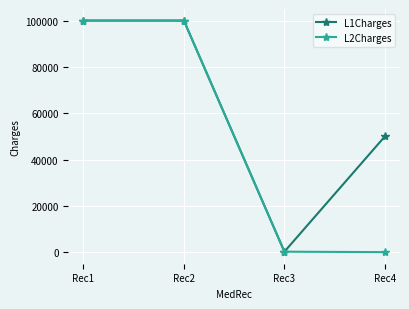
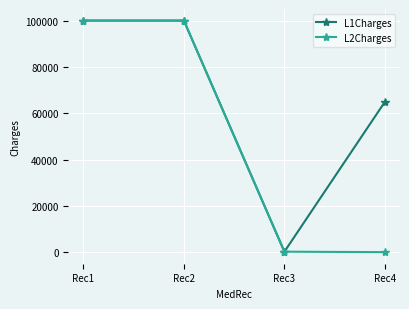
L1Charges, Rec4: 50000 -> 65000
